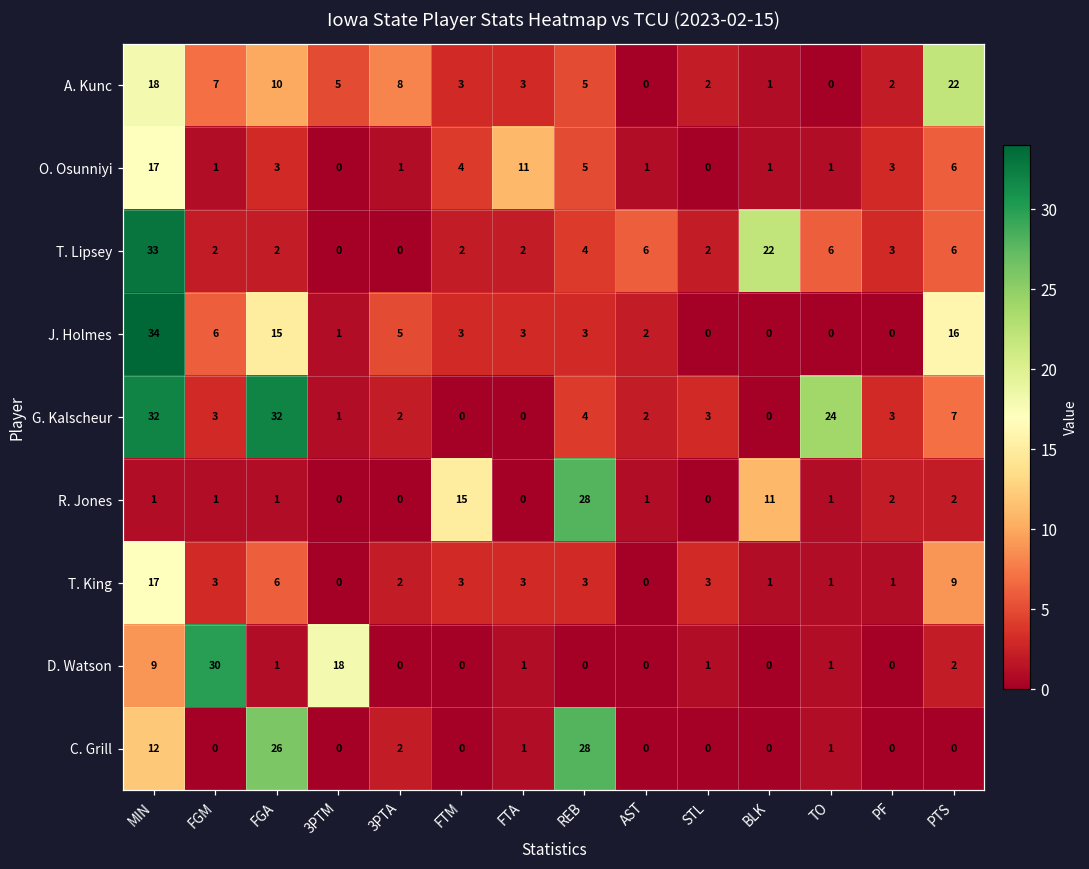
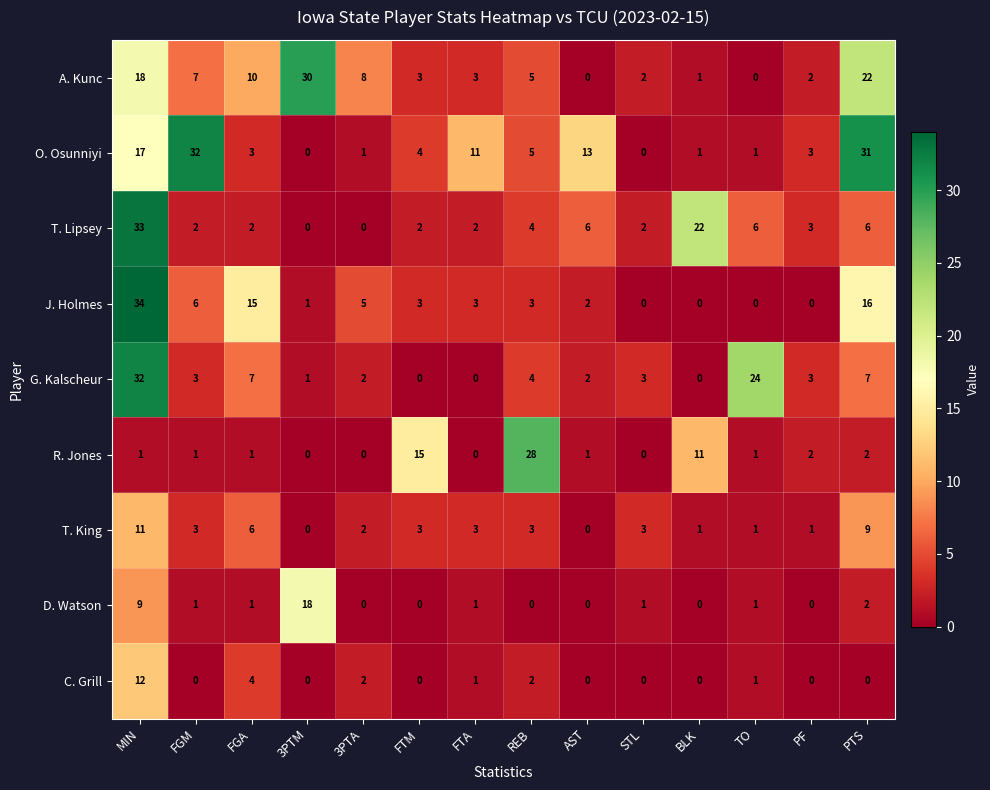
A. Kunc, 3PTM: 5 -> 30
O. Osunniyi, FGM: 1 -> 32
O. Osunniyi, AST: 1 -> 13
O. Osunniyi, PTS: 6 -> 31
G. Kalscheur, FGA: 32 -> 7
T. King, MIN: 17 -> 11
D. Watson, FGM: 30 -> 1
C. Grill, FGA: 26 -> 4
C. Grill, REB: 28 -> 2
